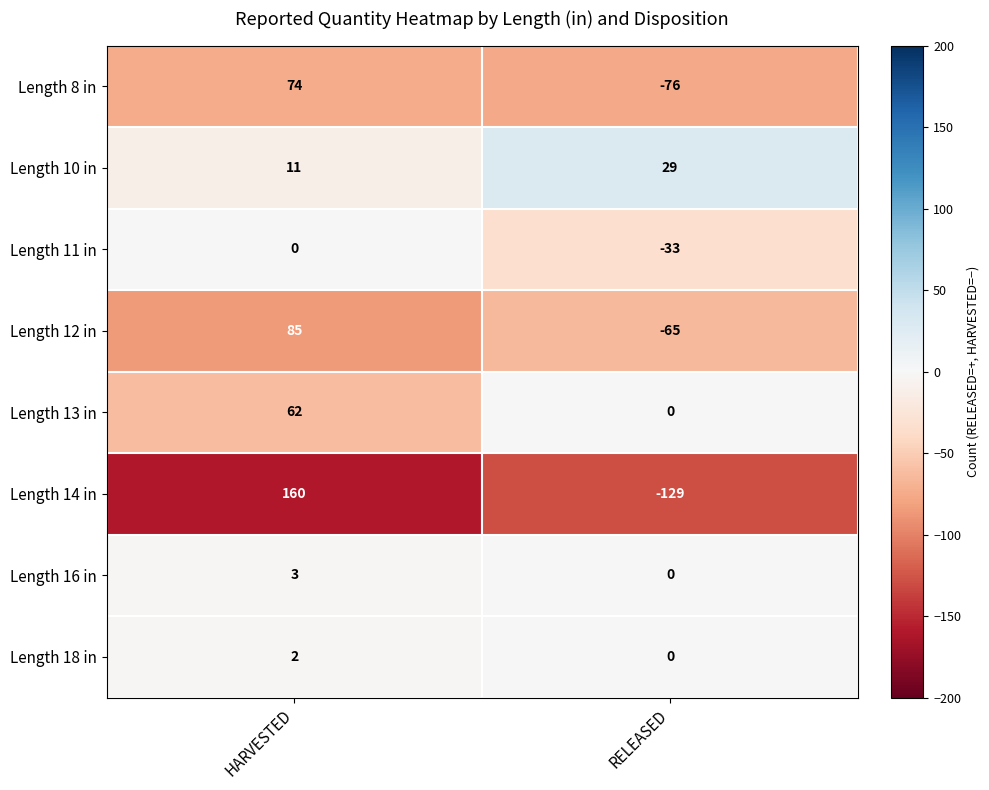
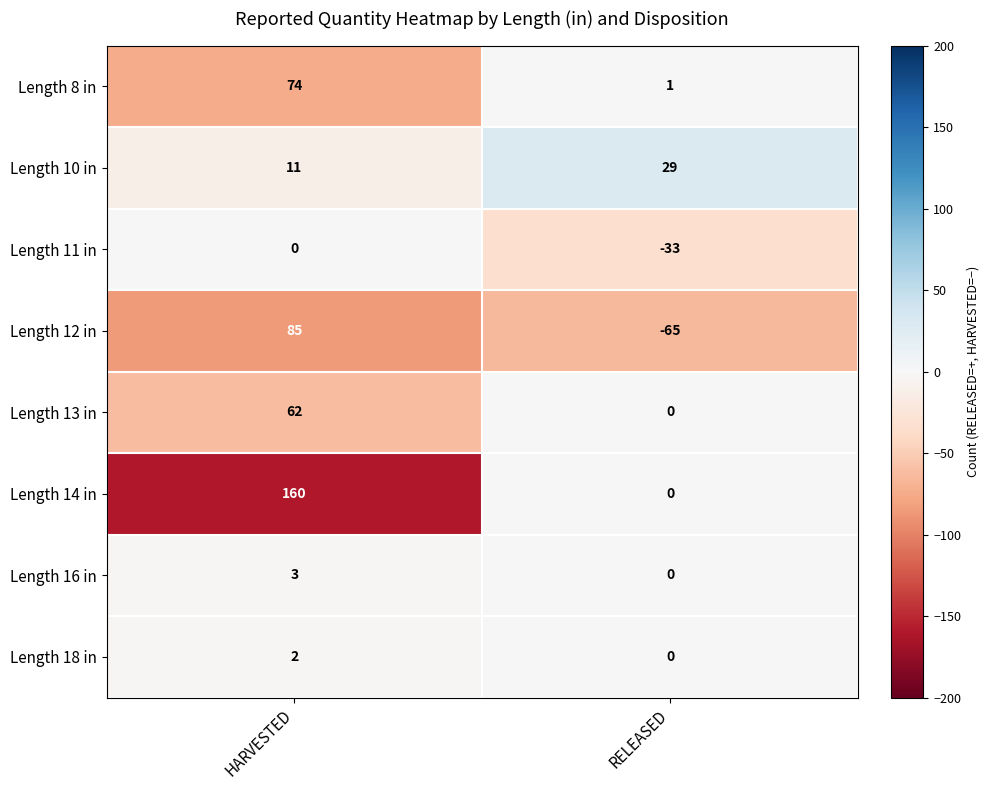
Length 8 in, RELEASED: -76 -> 1
Length 14 in, RELEASED: -129 -> 0
